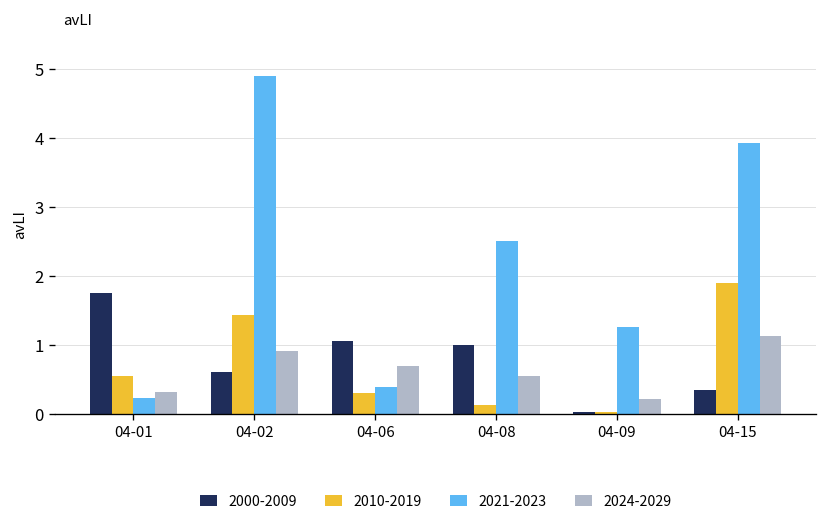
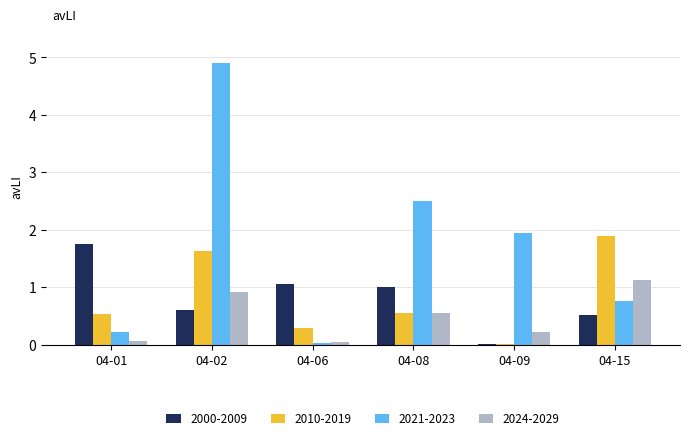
2024-2029, 04-01: 0.3 -> 0.1
2010-2019, 04-02: 1.4 -> 1.6
2021-2023, 04-06: 0.4 -> 0.0
2024-2029, 04-06: 0.7 -> 0.0
2010-2019, 04-08: 0.1 -> 0.6
2021-2023, 04-09: 1.3 -> 2.0
2000-2009, 04-15: 0.4 -> 0.5
2021-2023, 04-15: 3.9 -> 0.8
